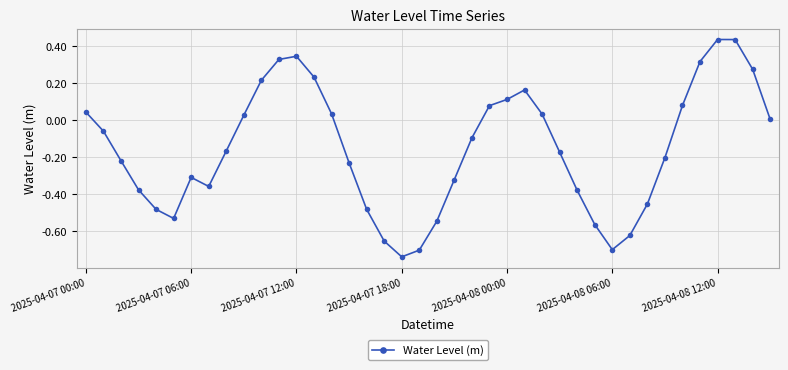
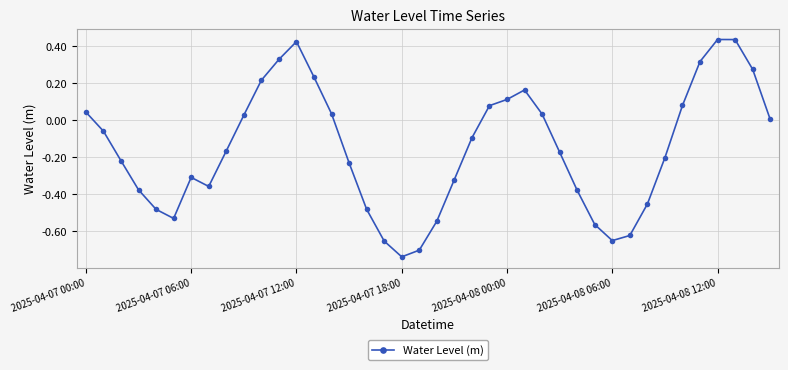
2025-04-07 12:00: 0.35 -> 0.42
2025-04-08 06:00: -0.70 -> -0.65
